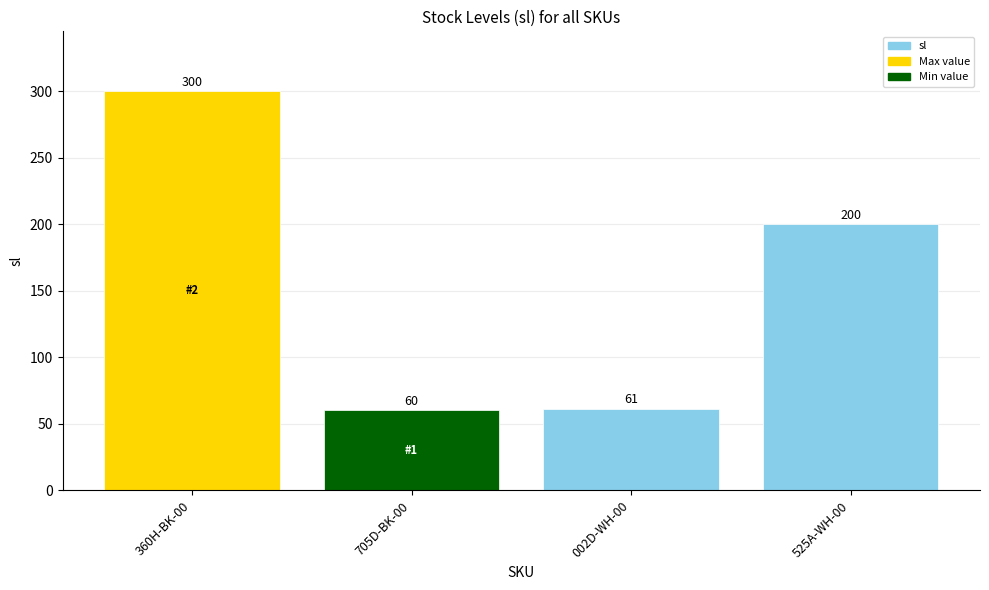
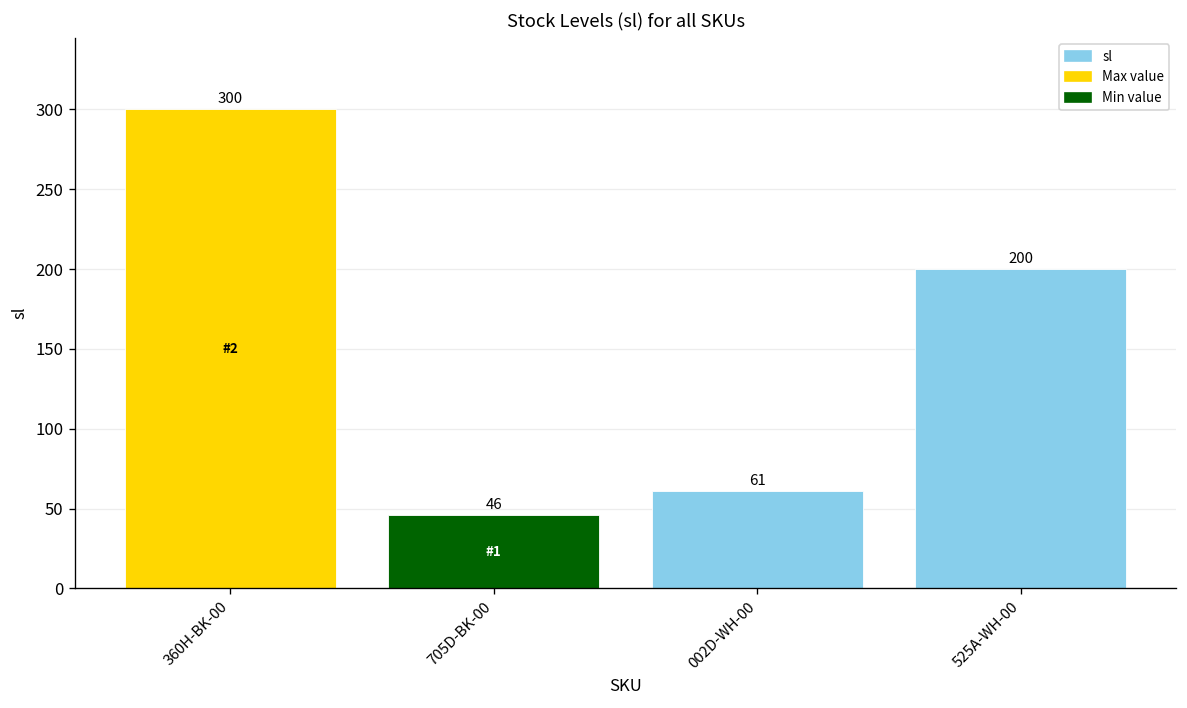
705D-BK-00: 60 -> 46
